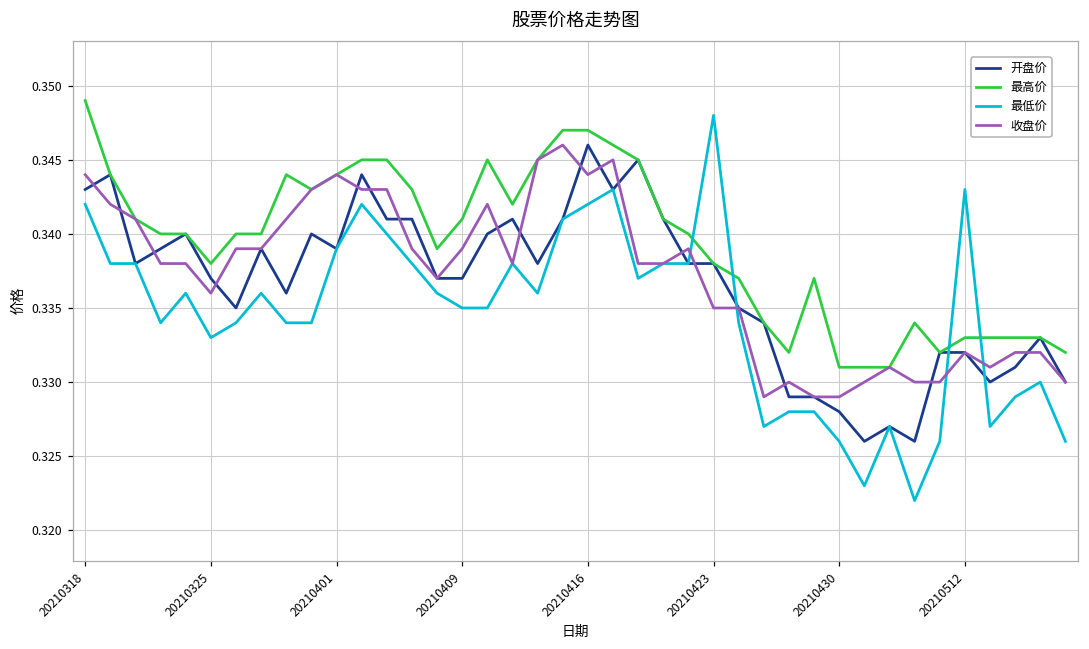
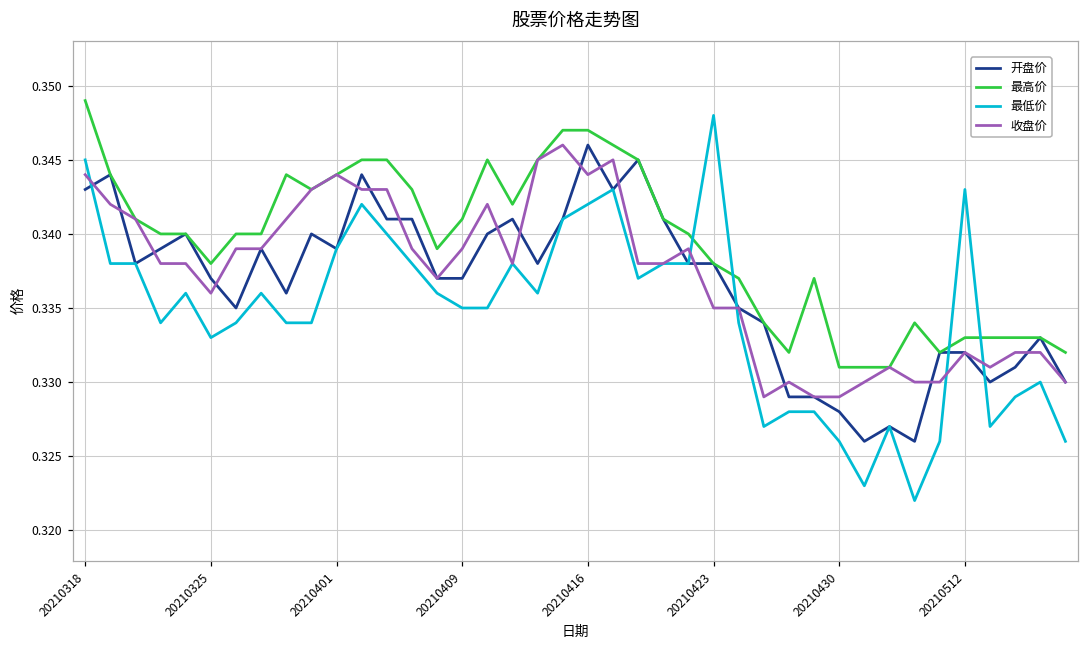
最低价, 20210318: 0.342 -> 0.345
